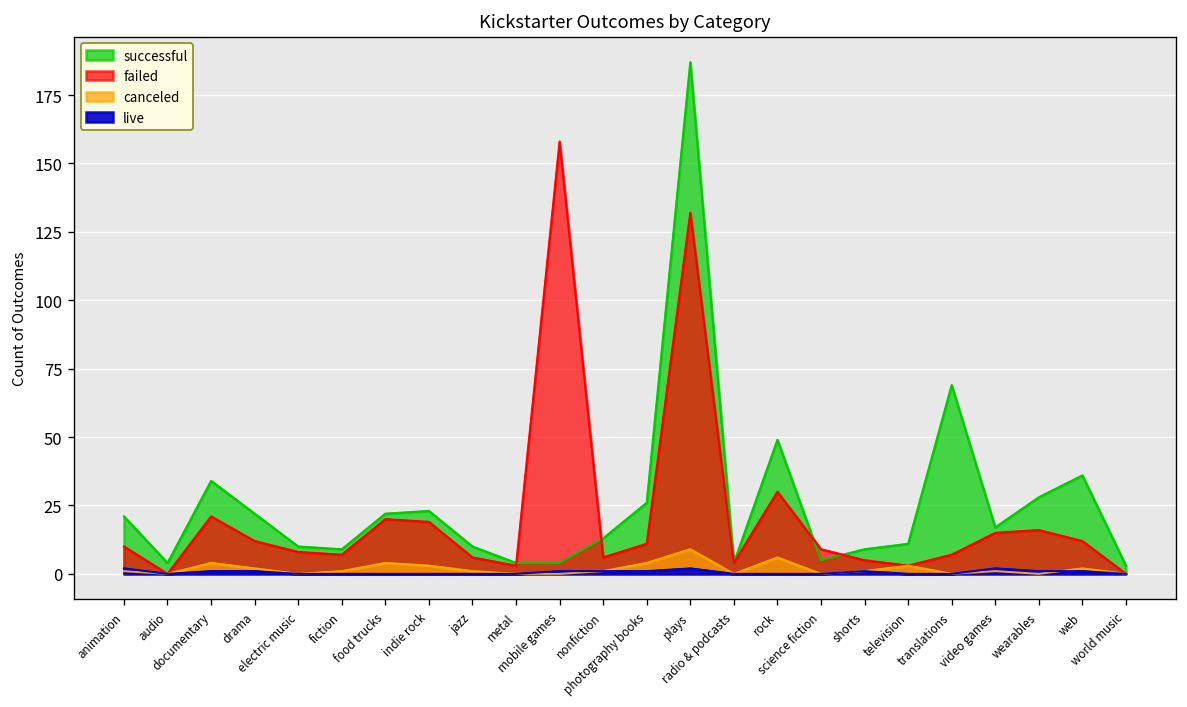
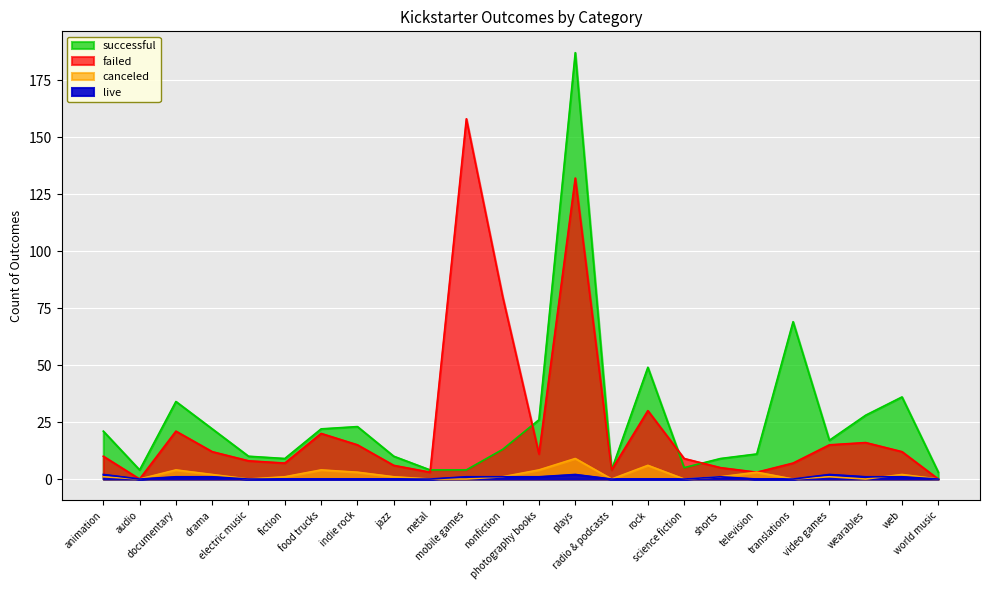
failed, indie rock: 19 -> 15
failed, nonfiction: 6 -> 80
